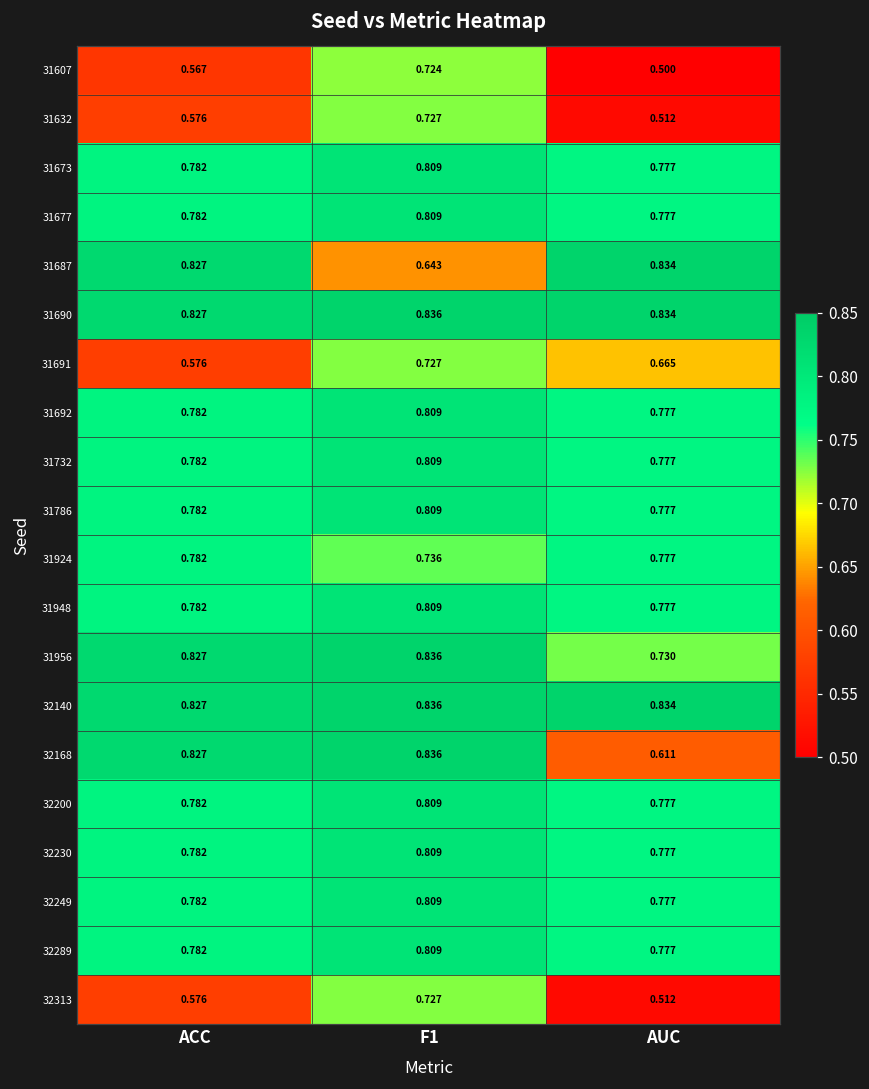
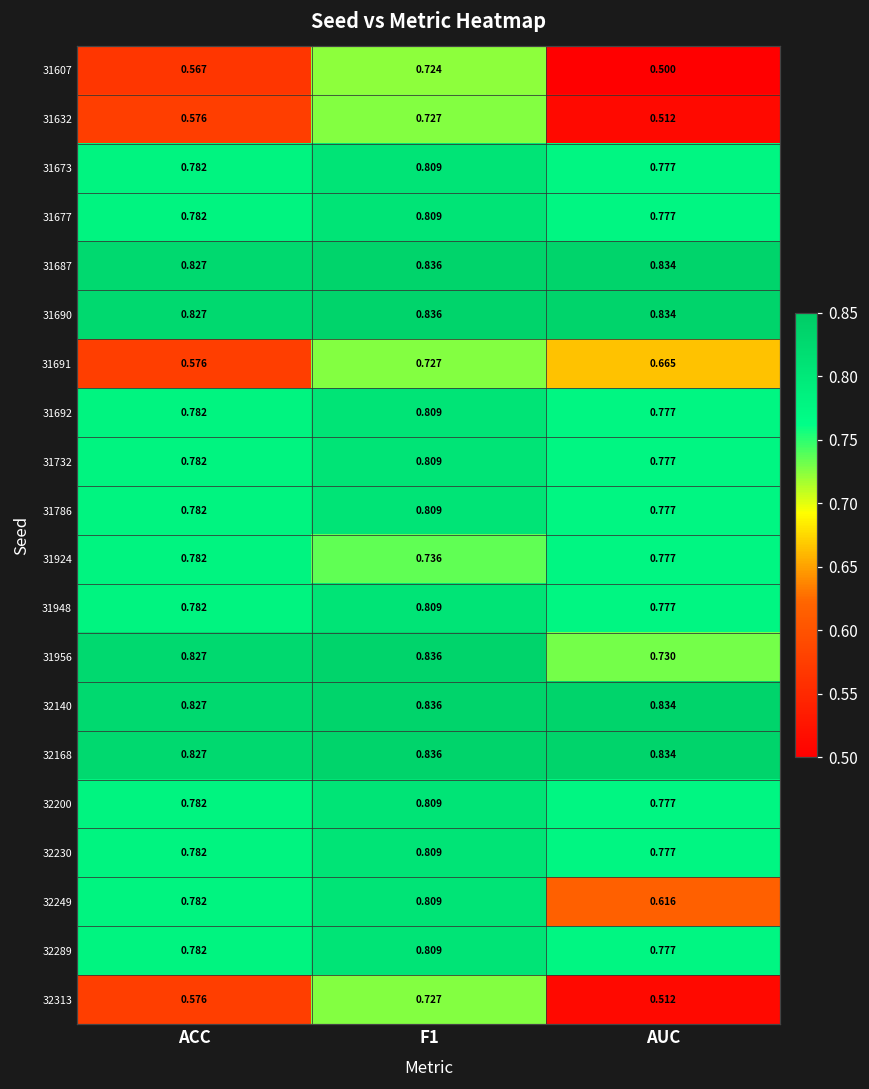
31687, F1: 0.643 -> 0.836
32168, AUC: 0.611 -> 0.834
32249, AUC: 0.777 -> 0.616
